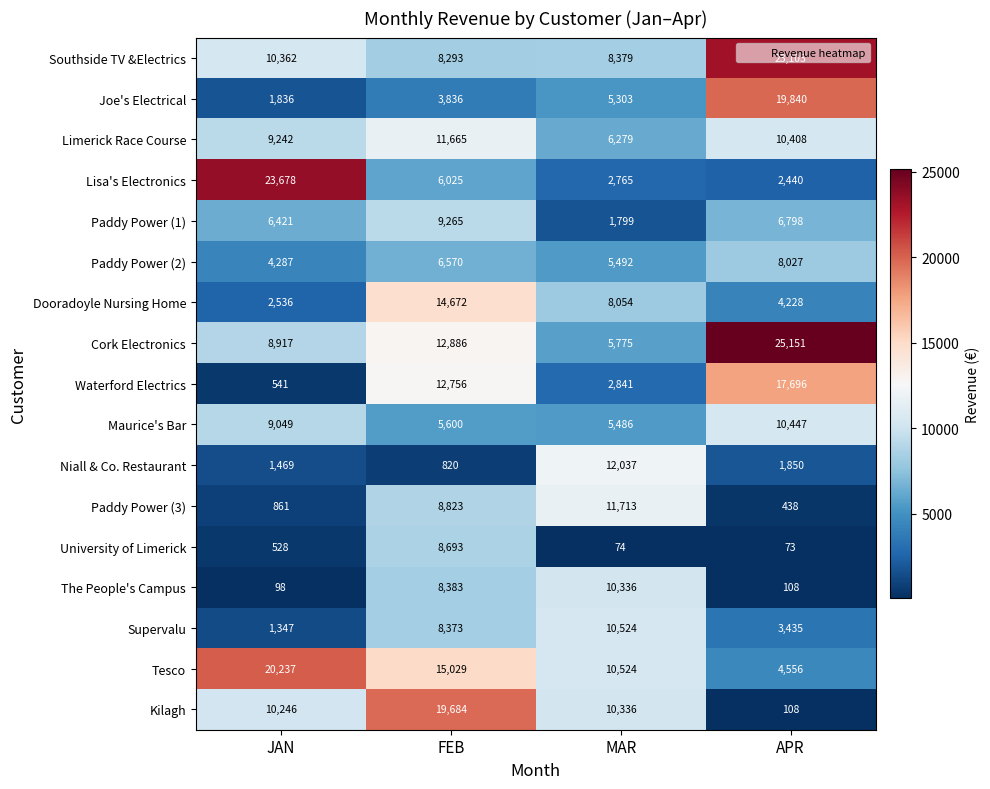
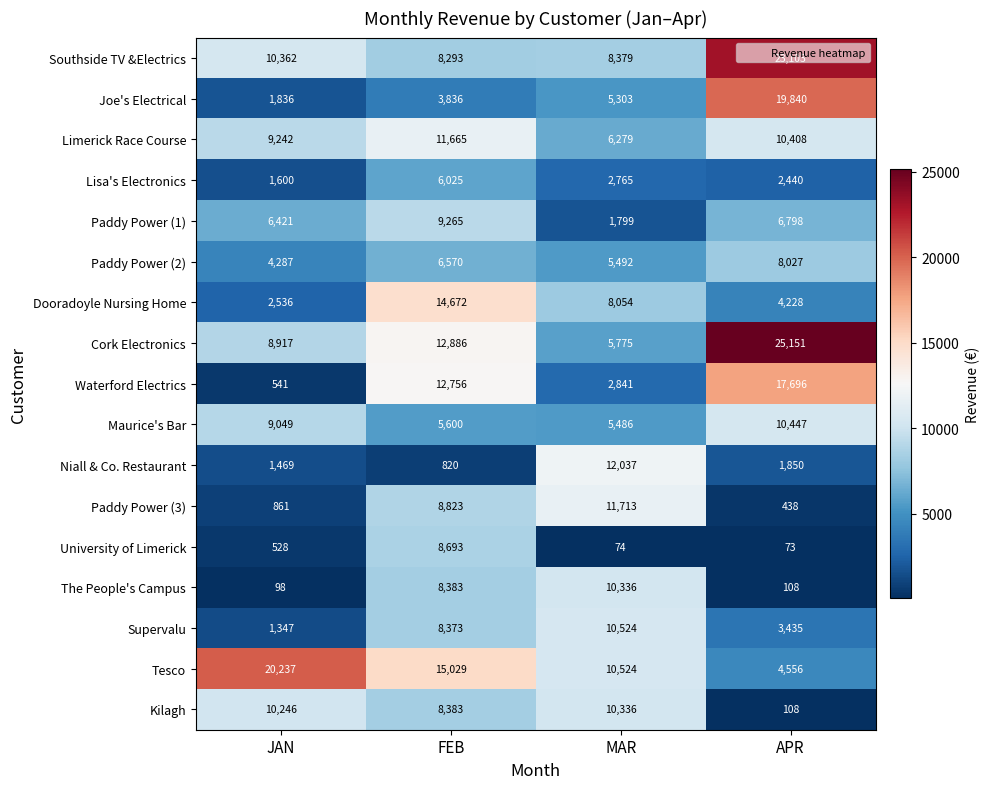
Lisa's Electronics, JAN: 23,678 -> 1,600
Kilagh, FEB: 19,684 -> 8,383
